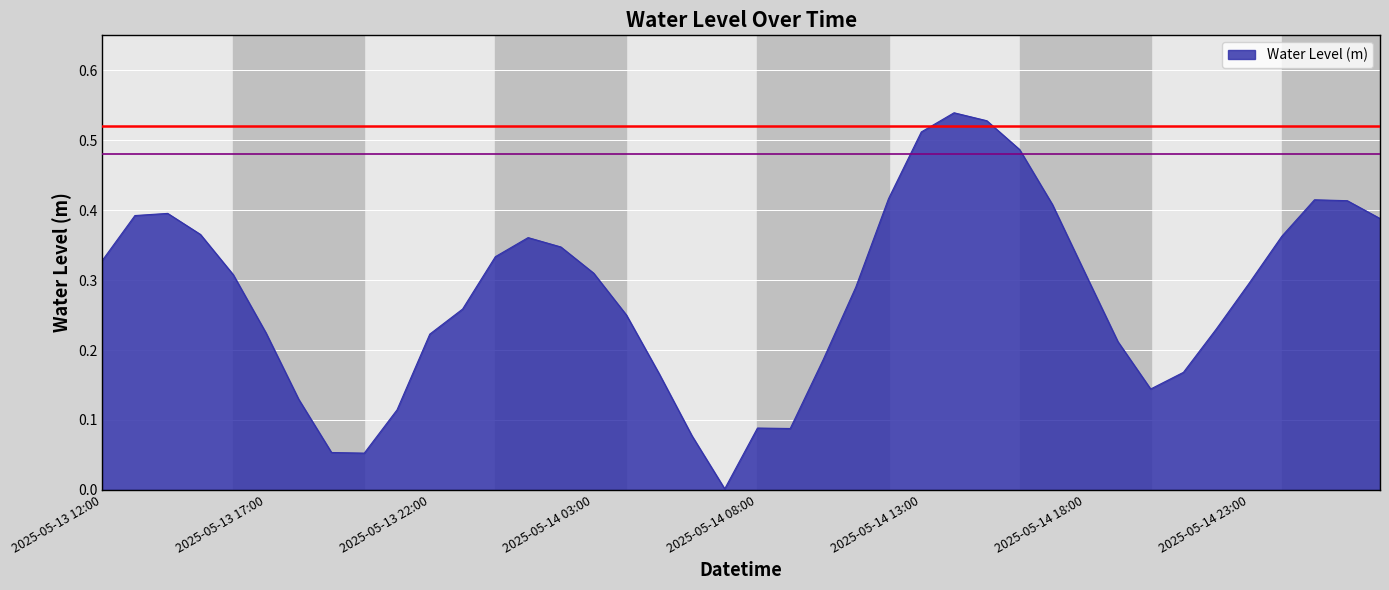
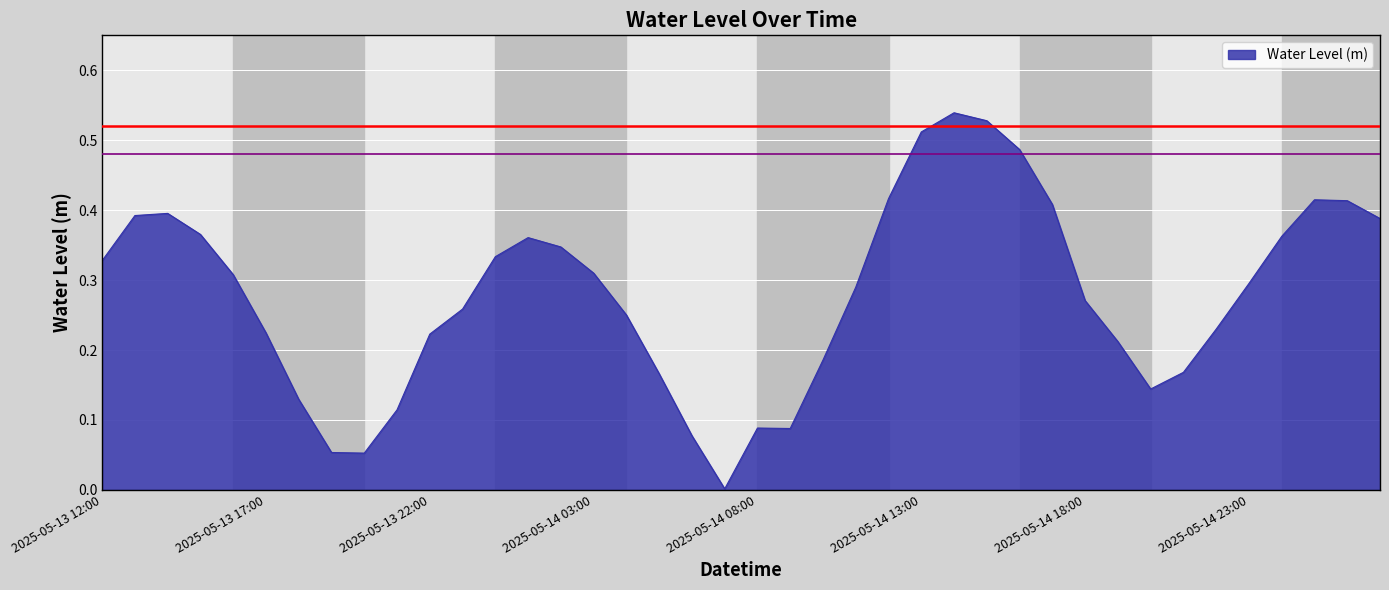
2025-05-14 18:00: 0.31 -> 0.27
